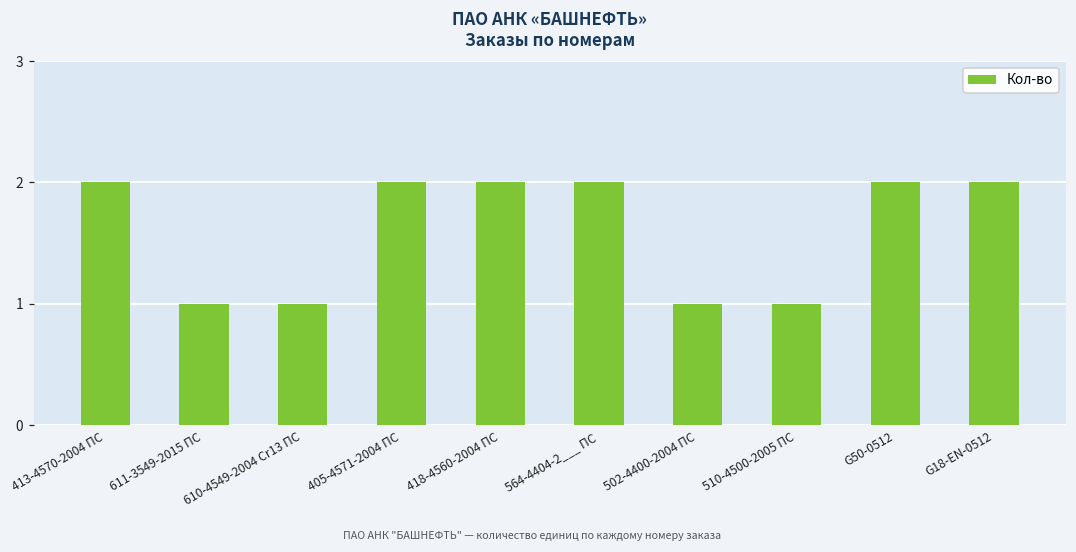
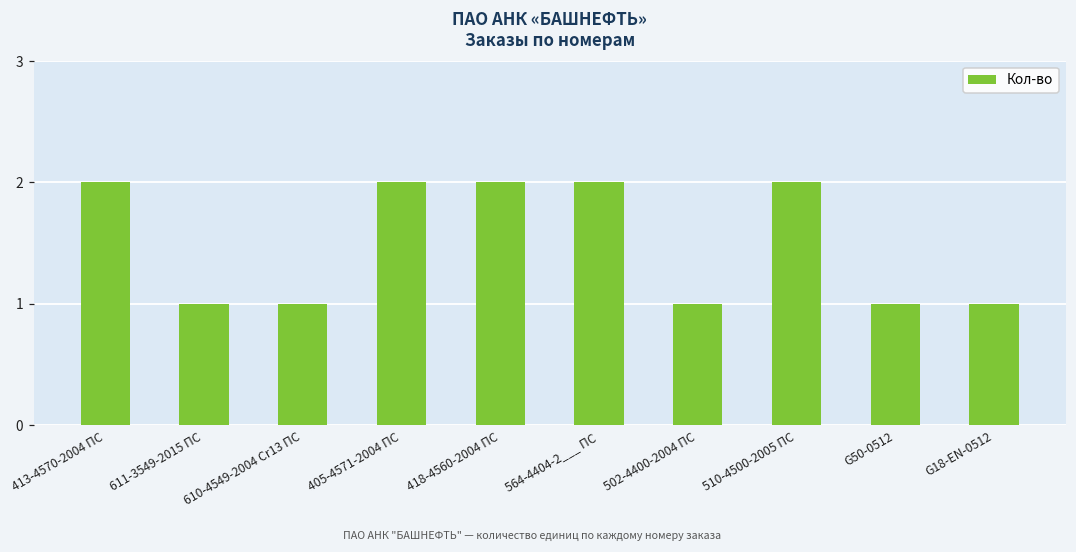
510-4500-2005 ПС: 1 -> 2
G50-0512: 2 -> 1
G18-EN-0512: 2 -> 1
